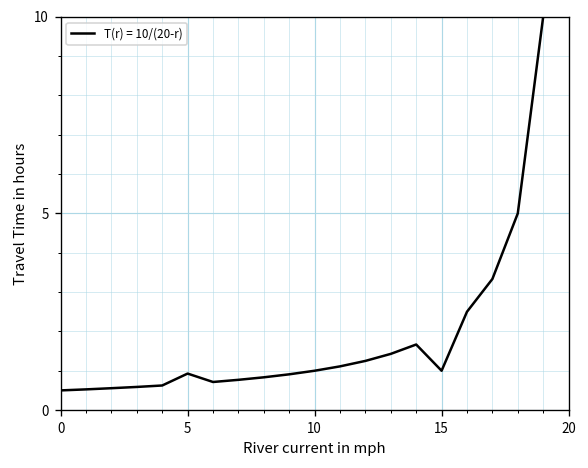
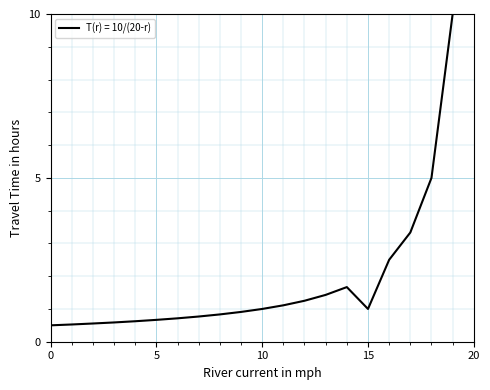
5: 0.9 -> 0.7
